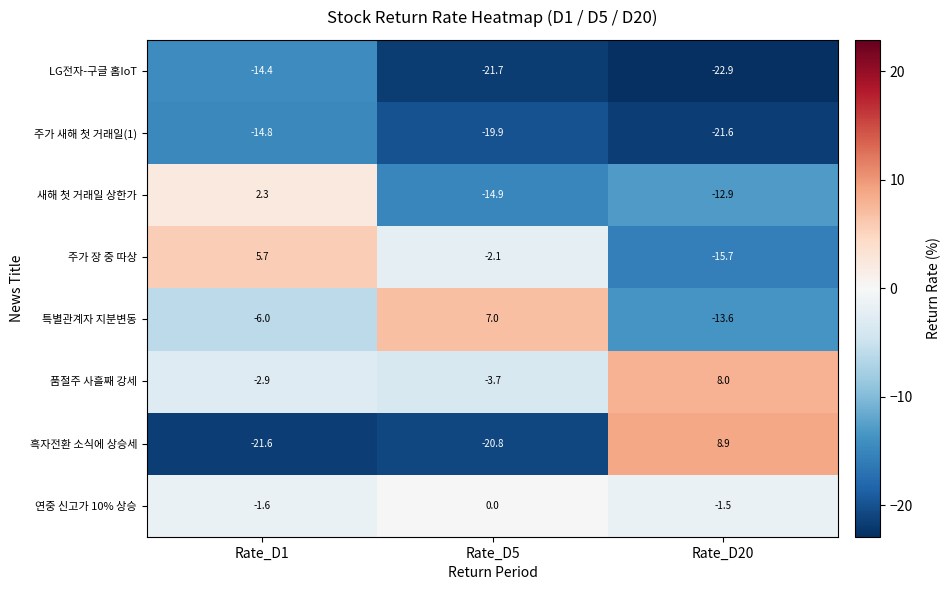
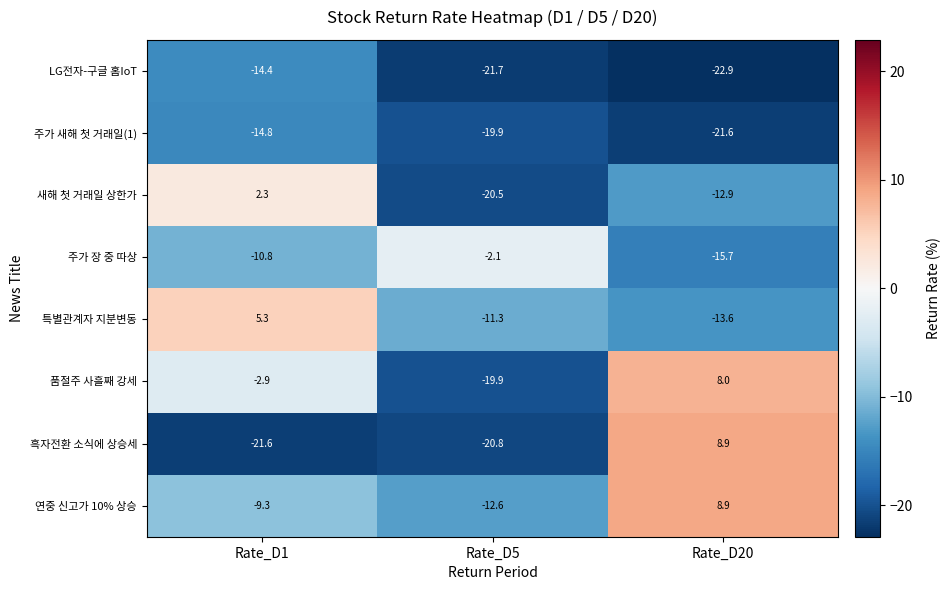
새해 첫 거래일 상한가, Rate_D5: -14.9 -> -20.5
주가 장 중 따상, Rate_D1: 5.7 -> -10.8
특별관계자 지분변동, Rate_D1: -6.0 -> 5.3
특별관계자 지분변동, Rate_D5: 7.0 -> -11.3
품절주 사흘째 강세, Rate_D5: -3.7 -> -19.9
연중 신고가 10% 상승, Rate_D1: -1.6 -> -9.3
연중 신고가 10% 상승, Rate_D5: 0.0 -> -12.6
연중 신고가 10% 상승, Rate_D20: -1.5 -> 8.9
